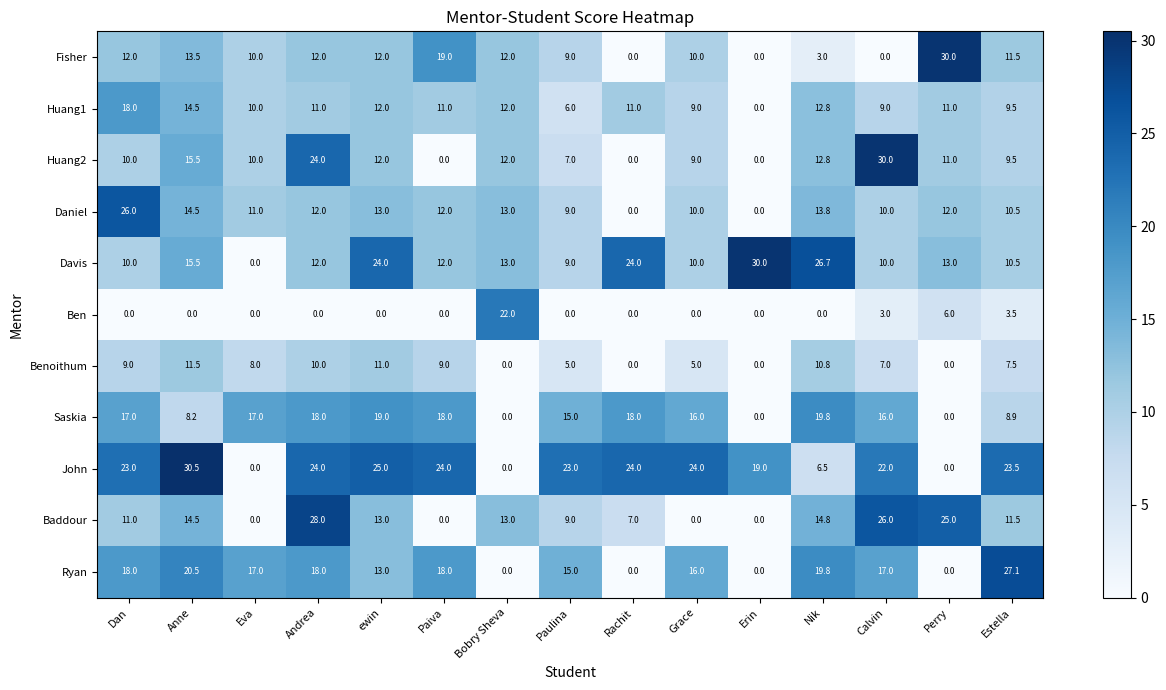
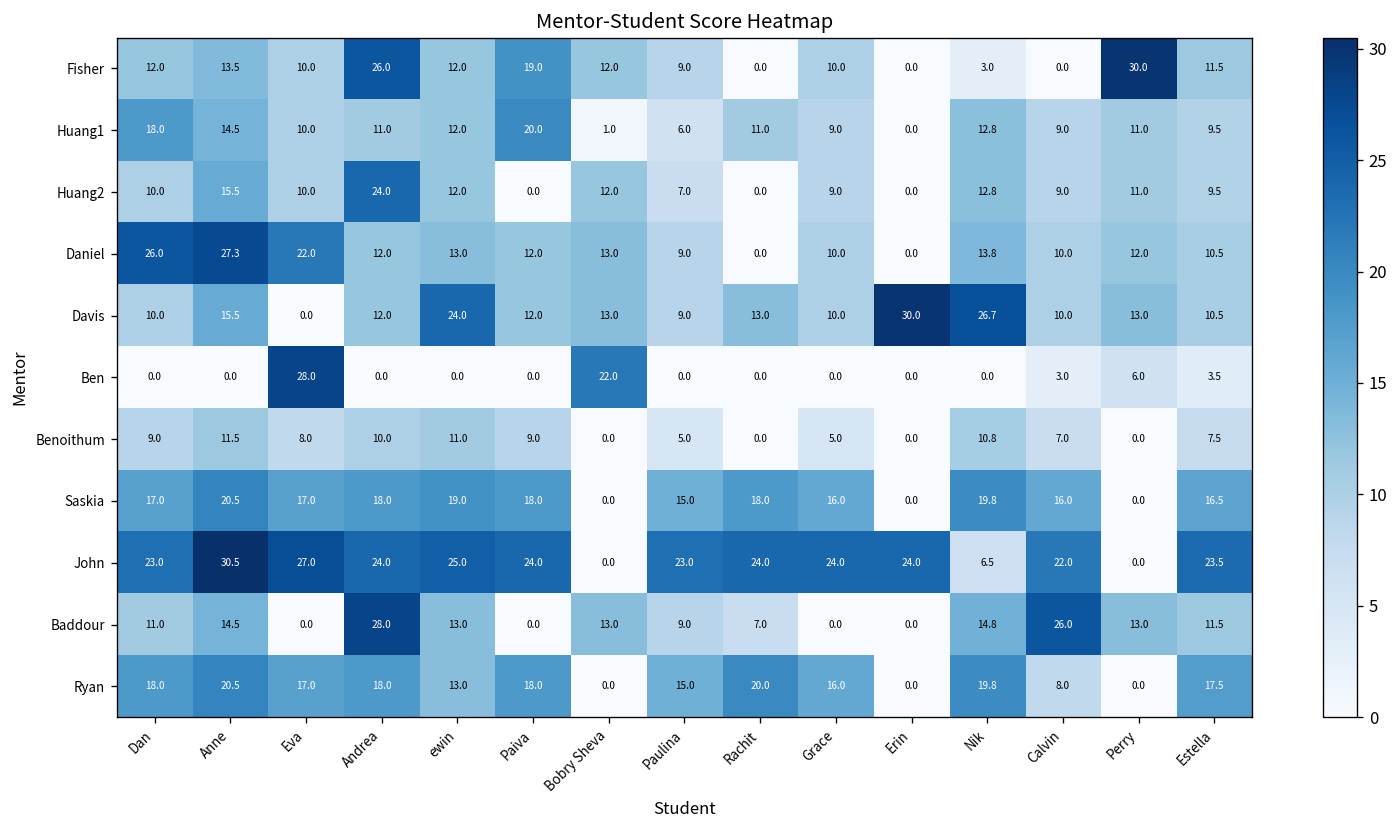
Fisher, Andrea: 12.0 -> 26.0
Huang1, Paiva: 11.0 -> 20.0
Huang1, Bobry Sheva: 12.0 -> 1.0
Huang2, Calvin: 30.0 -> 9.0
Daniel, Anne: 14.5 -> 27.3
Daniel, Eva: 11.0 -> 22.0
Davis, Rachit: 24.0 -> 13.0
Ben, Eva: 0.0 -> 28.0
Saskia, Anne: 8.2 -> 20.5
Saskia, Estella: 8.9 -> 16.5
John, Eva: 0.0 -> 27.0
John, Erin: 19.0 -> 24.0
Baddour, Perry: 25.0 -> 13.0
Ryan, Rachit: 0.0 -> 20.0
Ryan, Calvin: 17.0 -> 8.0
Ryan, Estella: 27.1 -> 17.5
